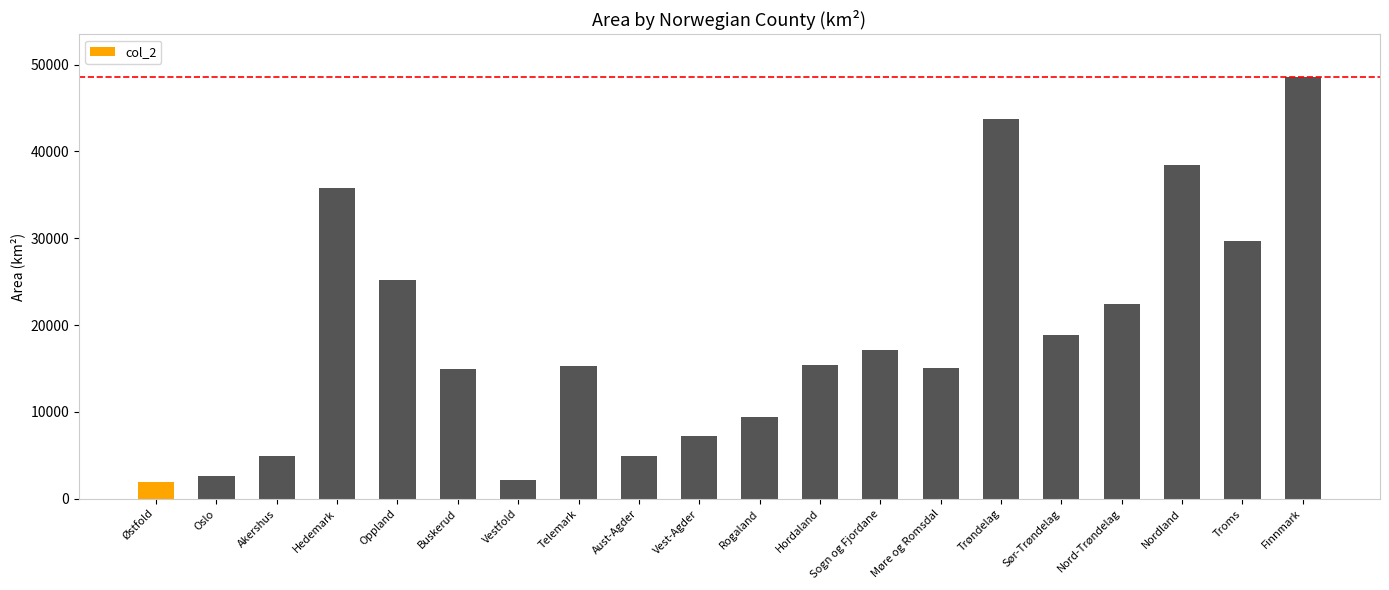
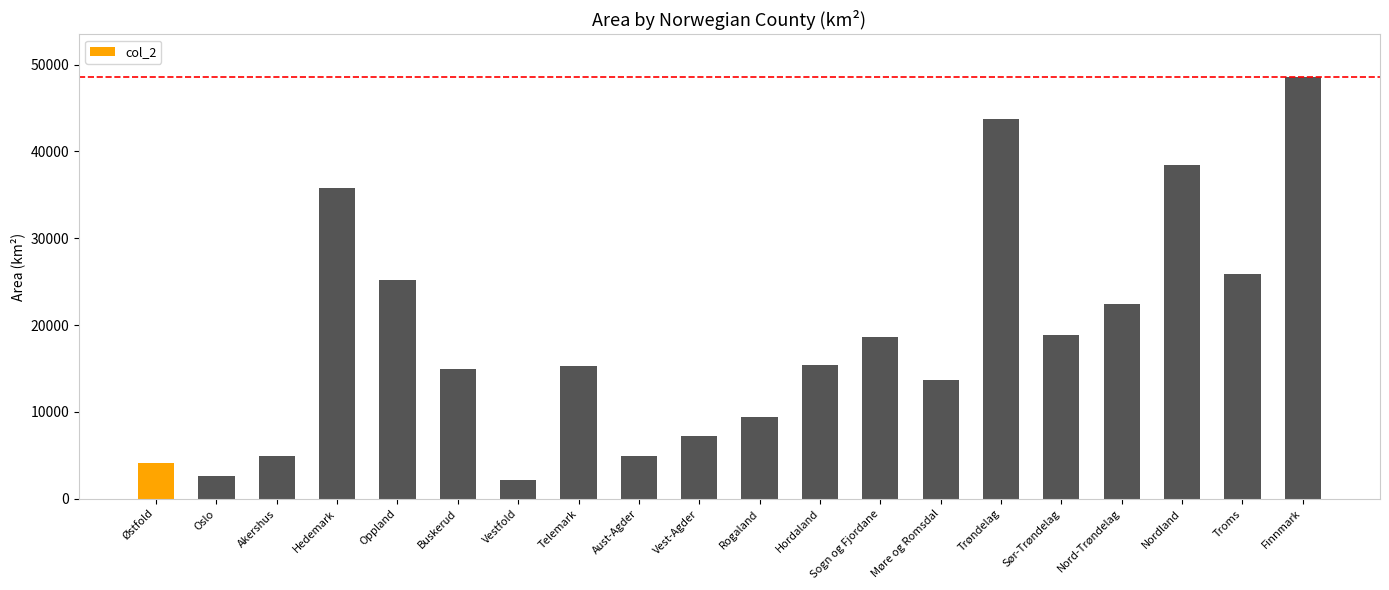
Østfold: 2000 -> 4000
Sogn og Fjordane: 17000 -> 19000
Møre og Romsdal: 15000 -> 14000
Troms: 30000 -> 26000
